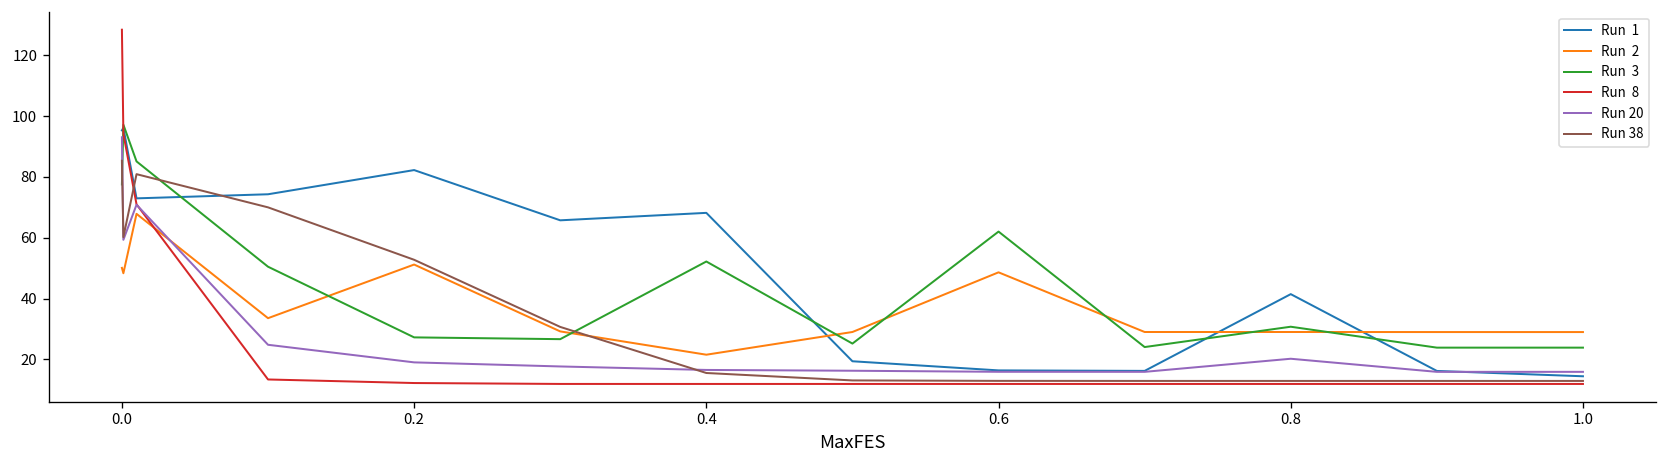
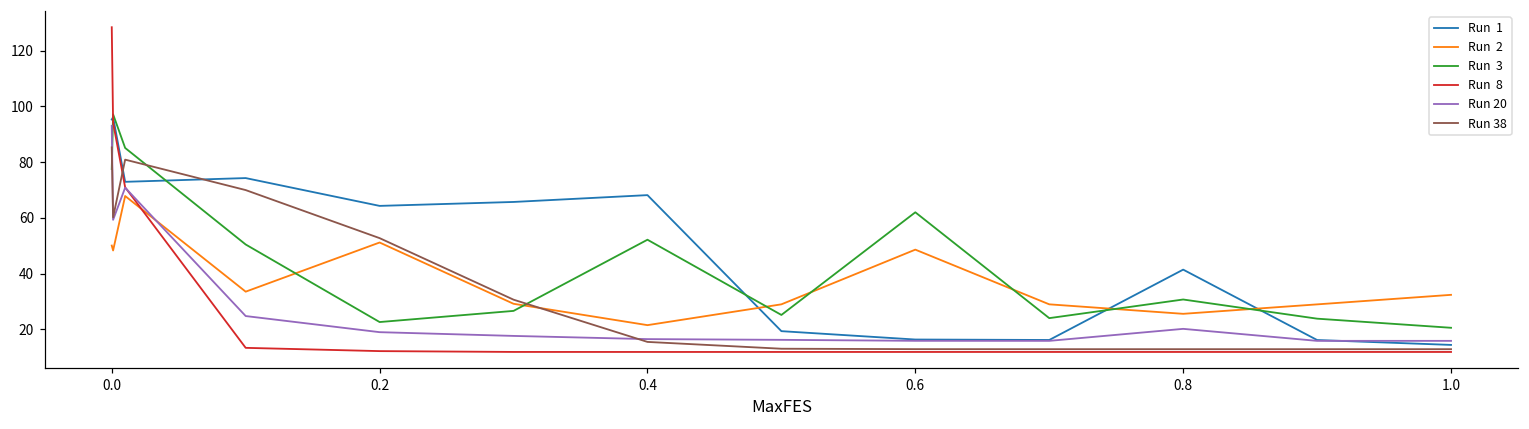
Run 1, 0.2: 82 -> 64
Run 3, 0.2: 27 -> 23
Run 2, 0.8: 29 -> 26
Run 2, 1.0: 29 -> 32
Run 3, 1.0: 24 -> 21
